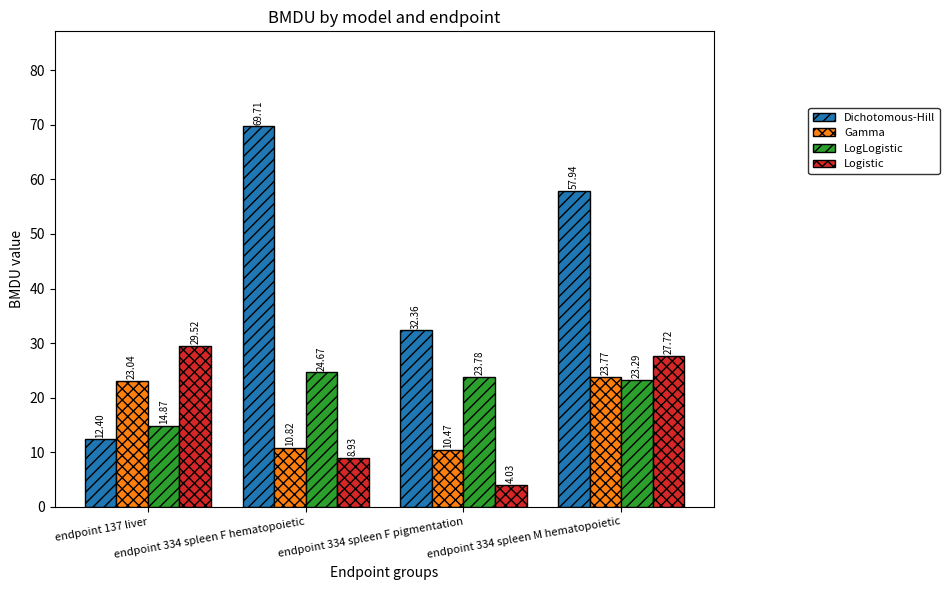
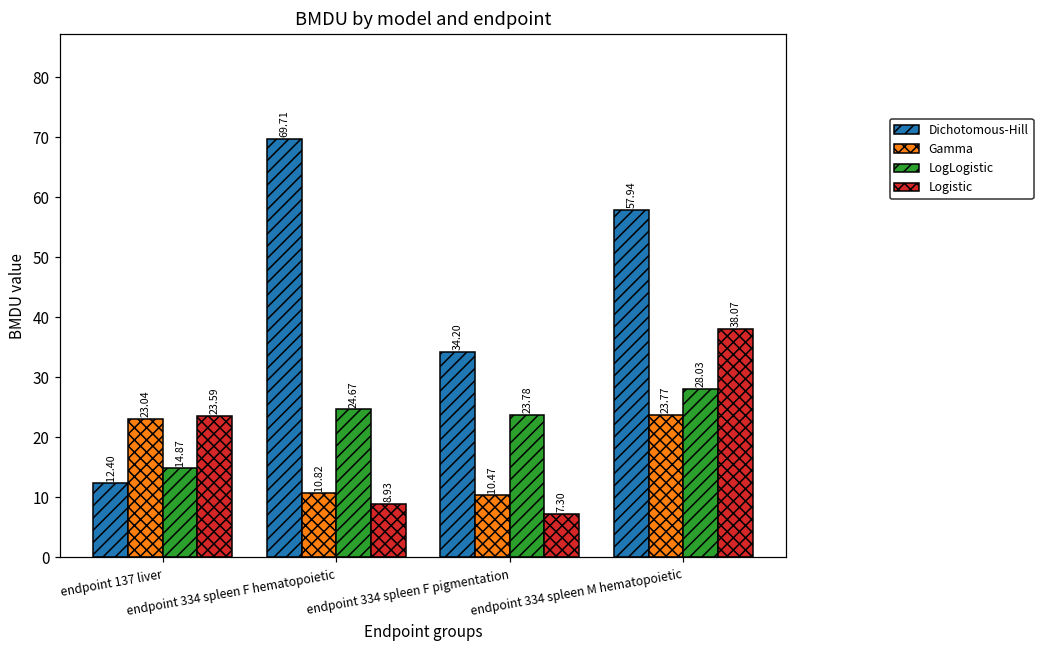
Logistic, endpoint 137 liver: 29.52 -> 23.59
Dichotomous-Hill, endpoint 334 spleen F pigmentation: 32.36 -> 34.20
Logistic, endpoint 334 spleen F pigmentation: 4.03 -> 7.30
LogLogistic, endpoint 334 spleen M hematopoietic: 23.29 -> 28.03
Logistic, endpoint 334 spleen M hematopoietic: 27.72 -> 38.07
